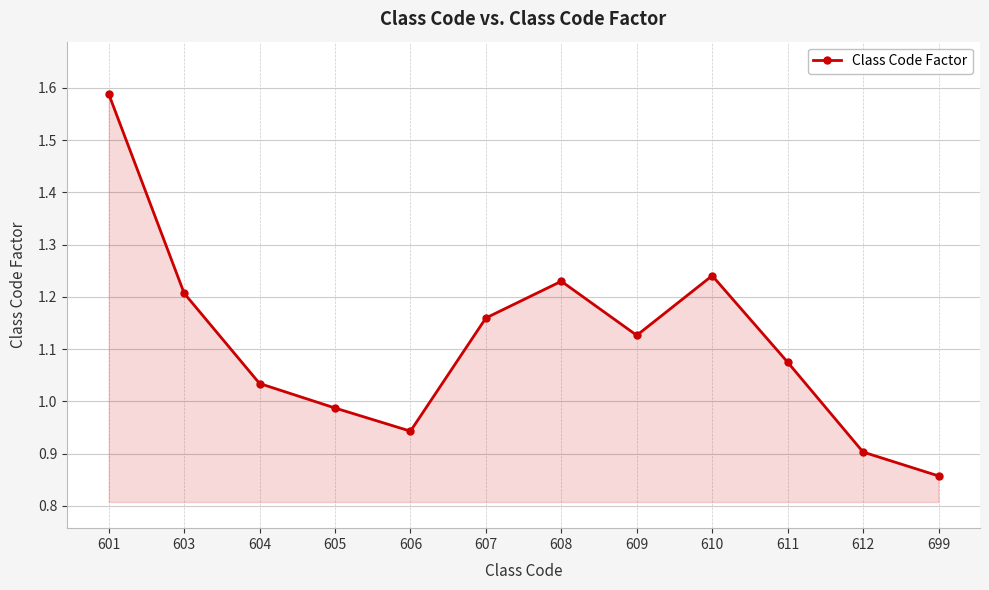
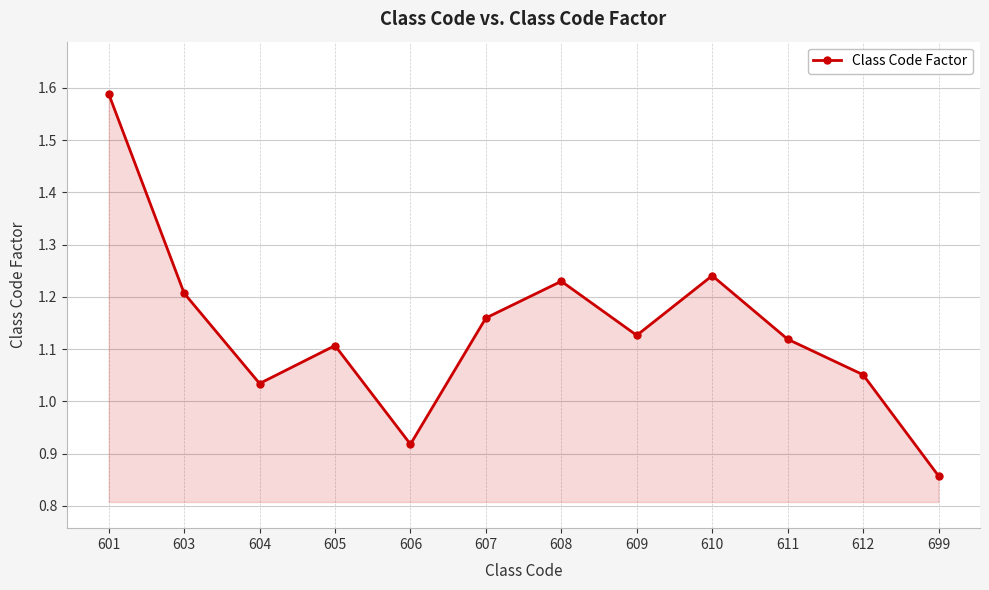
605: 0.99 -> 1.11
606: 0.94 -> 0.92
611: 1.08 -> 1.12
612: 0.90 -> 1.05
